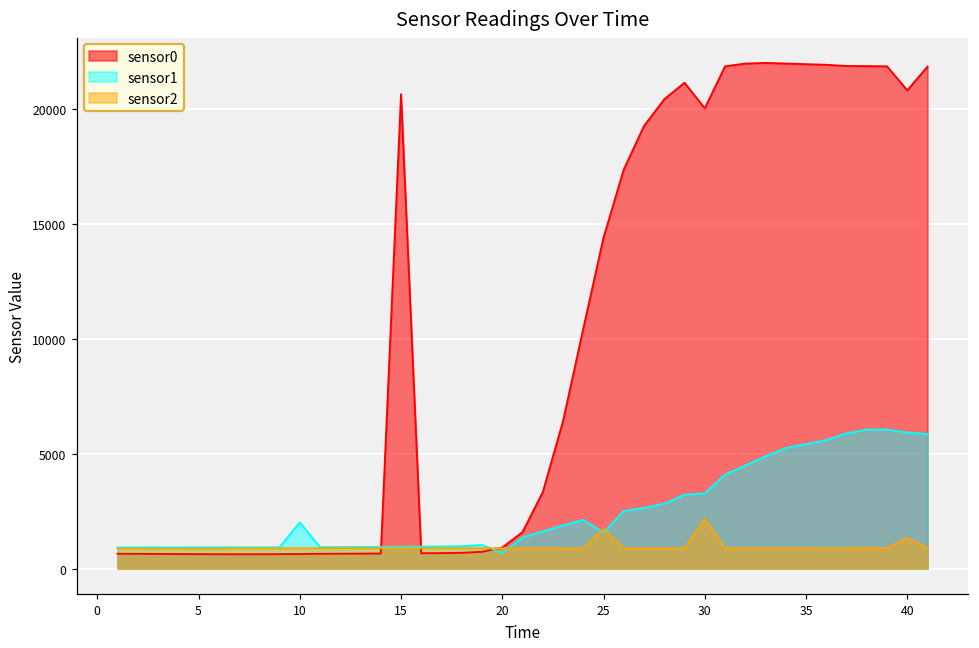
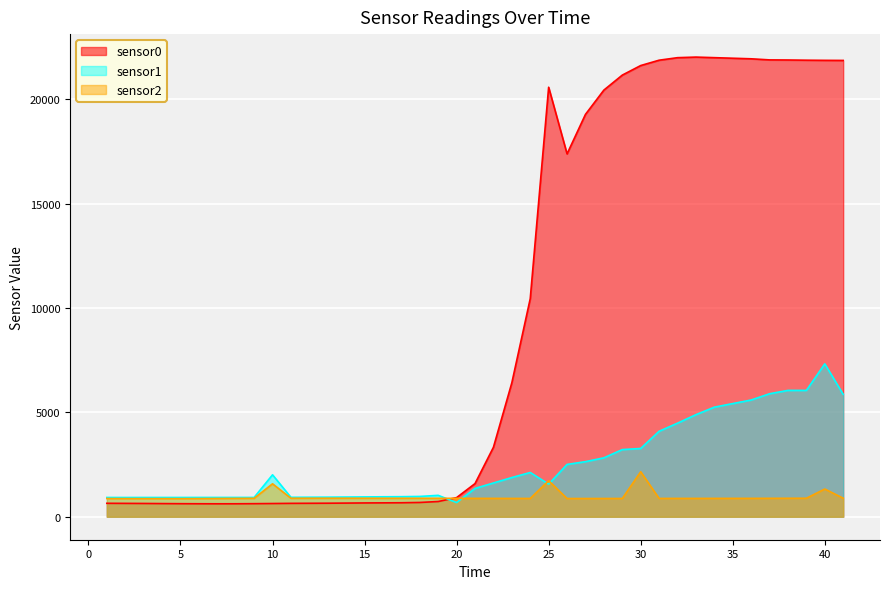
sensor2, 10: 900 -> 1600
sensor0, 15: 20700 -> 700
sensor0, 25: 14400 -> 20600
sensor0, 30: 20000 -> 21600
sensor0, 40: 20800 -> 21900
sensor1, 40: 5900 -> 7300
